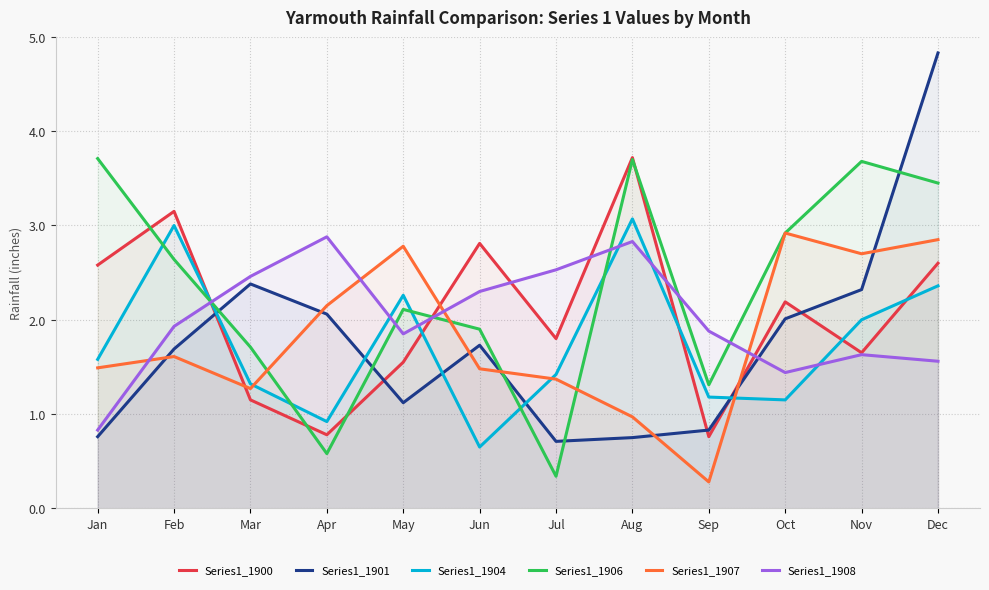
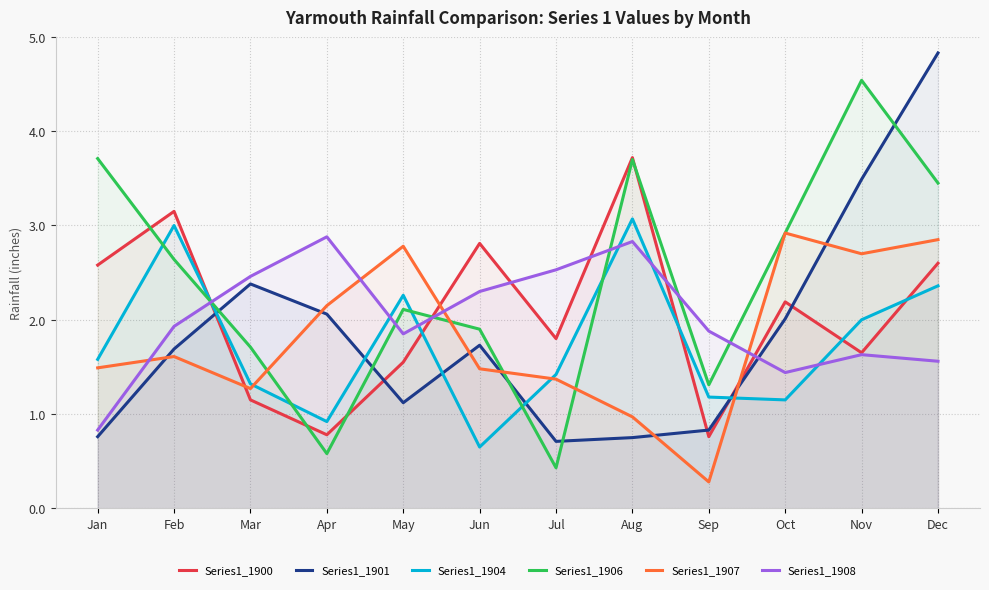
Series1_1906, Jul: 0.3 -> 0.4
Series1_1901, Nov: 2.3 -> 3.5
Series1_1906, Nov: 3.7 -> 4.5
